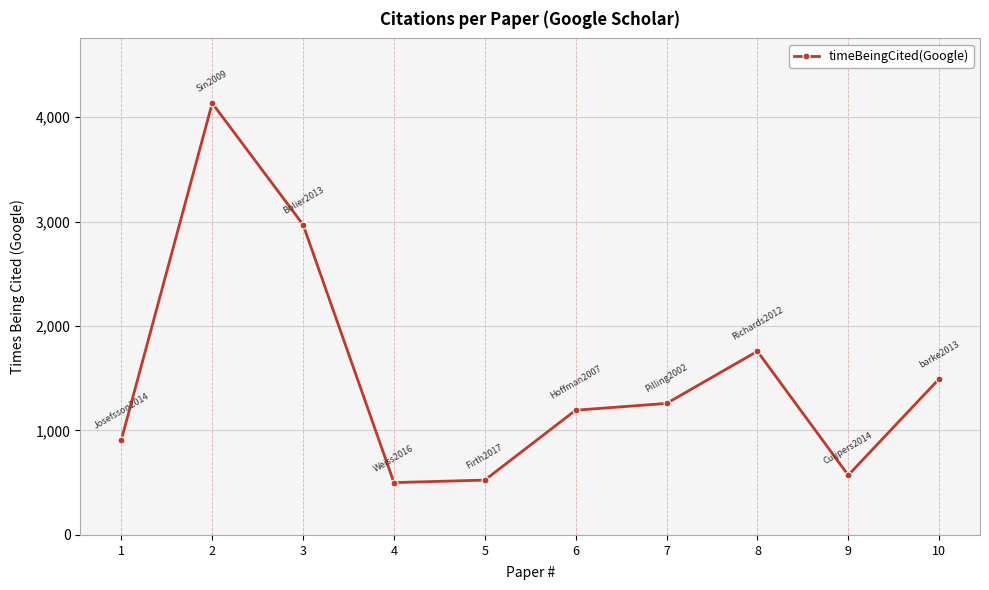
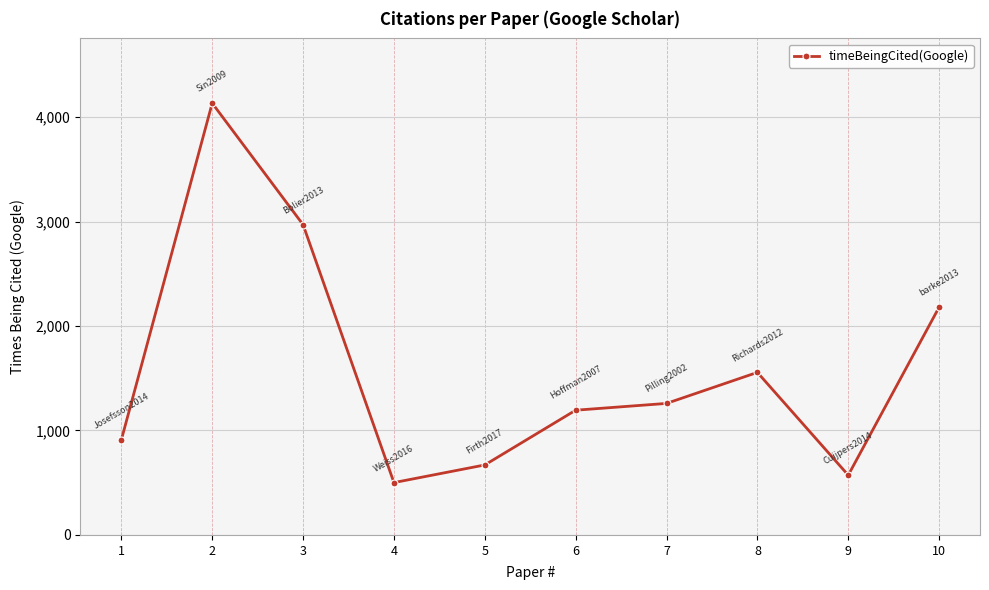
5: 530 -> 670
8: 1,760 -> 1,560
10: 1,490 -> 2,180
